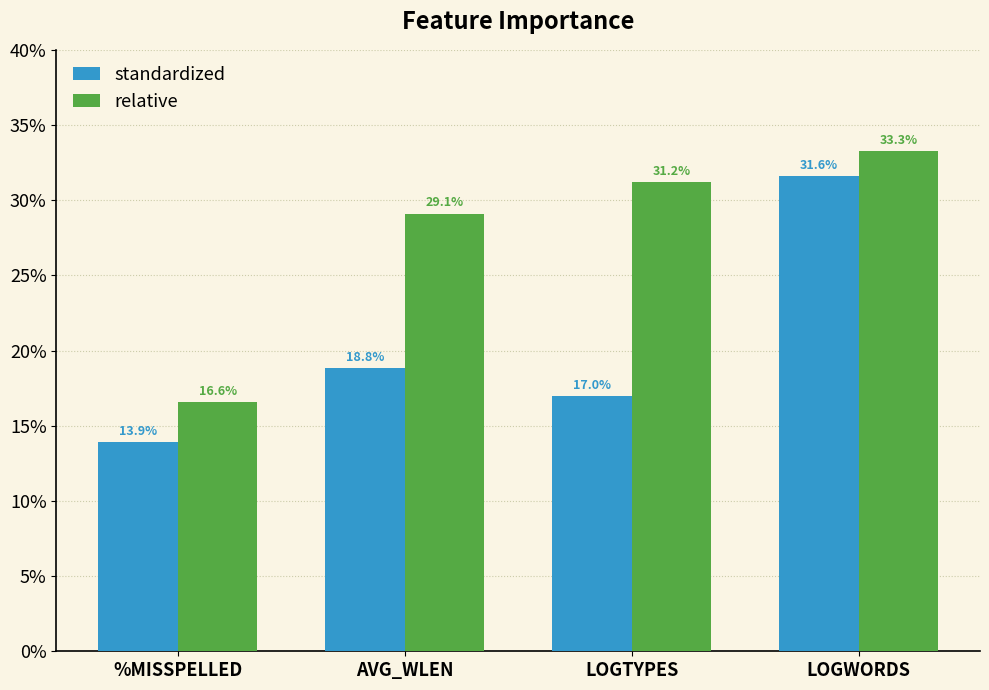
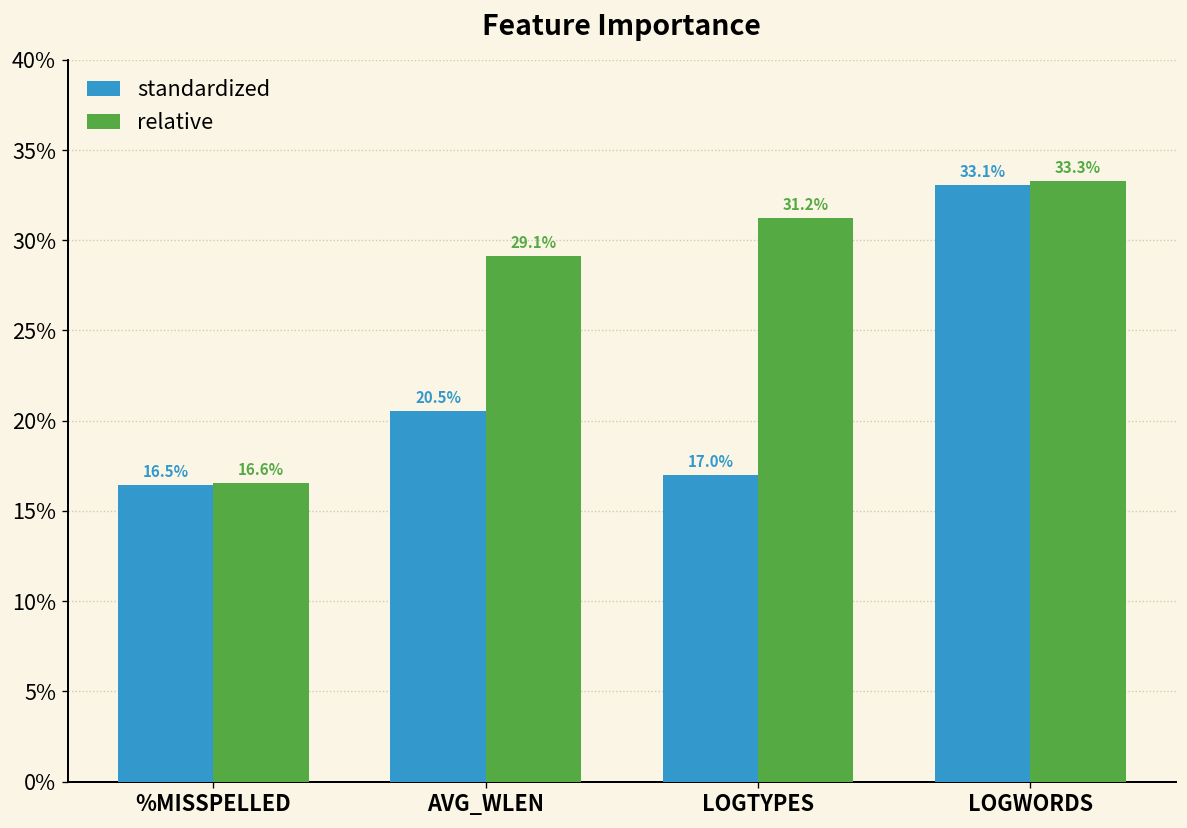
standardized, %MISSPELLED: 13.9% -> 16.5%
standardized, AVG_WLEN: 18.8% -> 20.5%
standardized, LOGWORDS: 31.6% -> 33.1%
